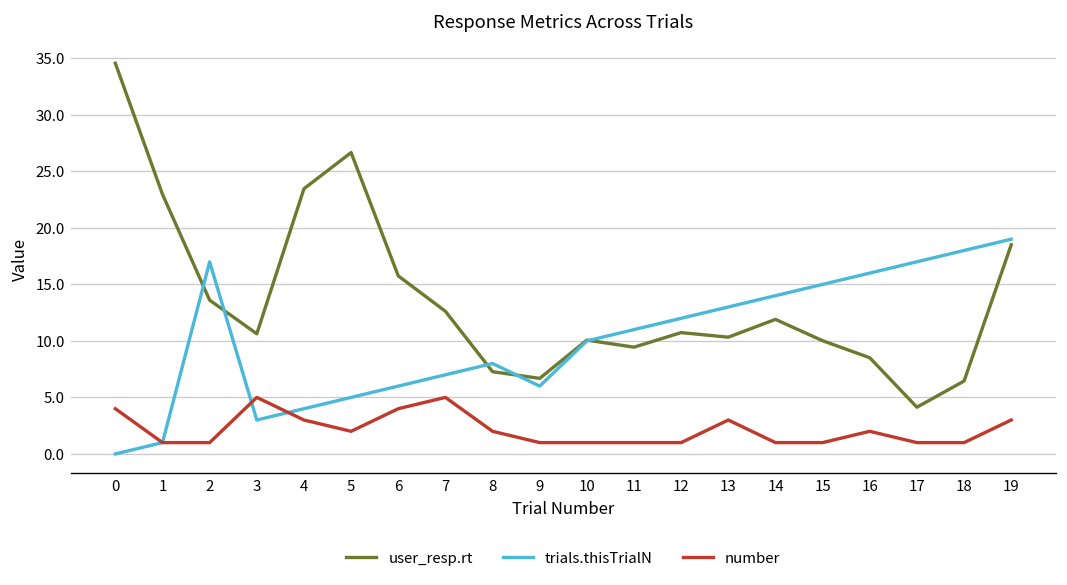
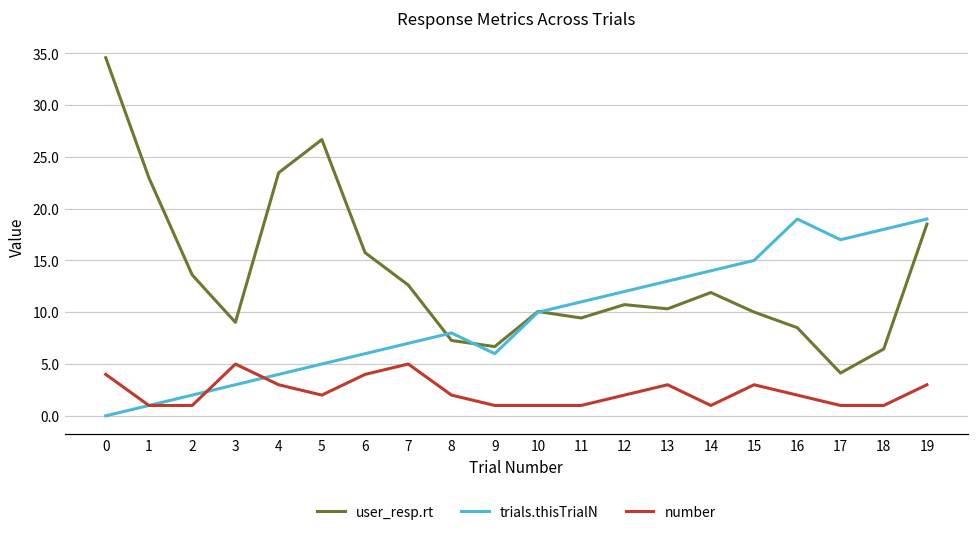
trials.thisTrialN, 2: 17 -> 2
user_resp.rt, 3: 11 -> 9
number, 12: 1 -> 2
number, 15: 1 -> 3
trials.thisTrialN, 16: 16 -> 19
